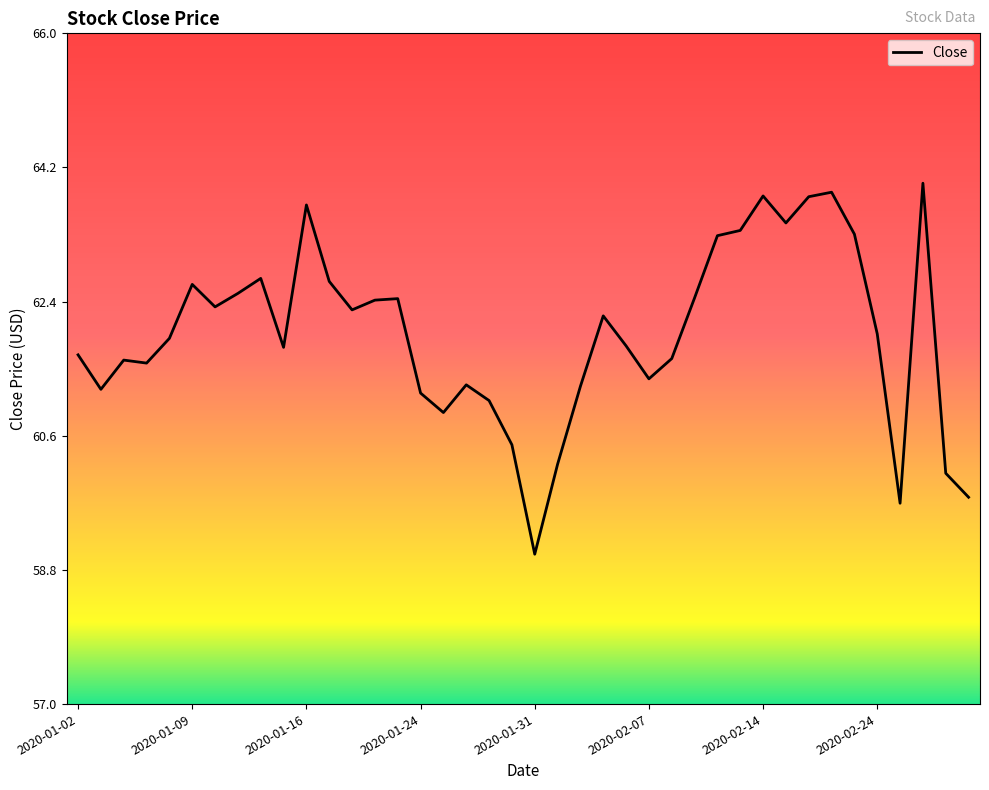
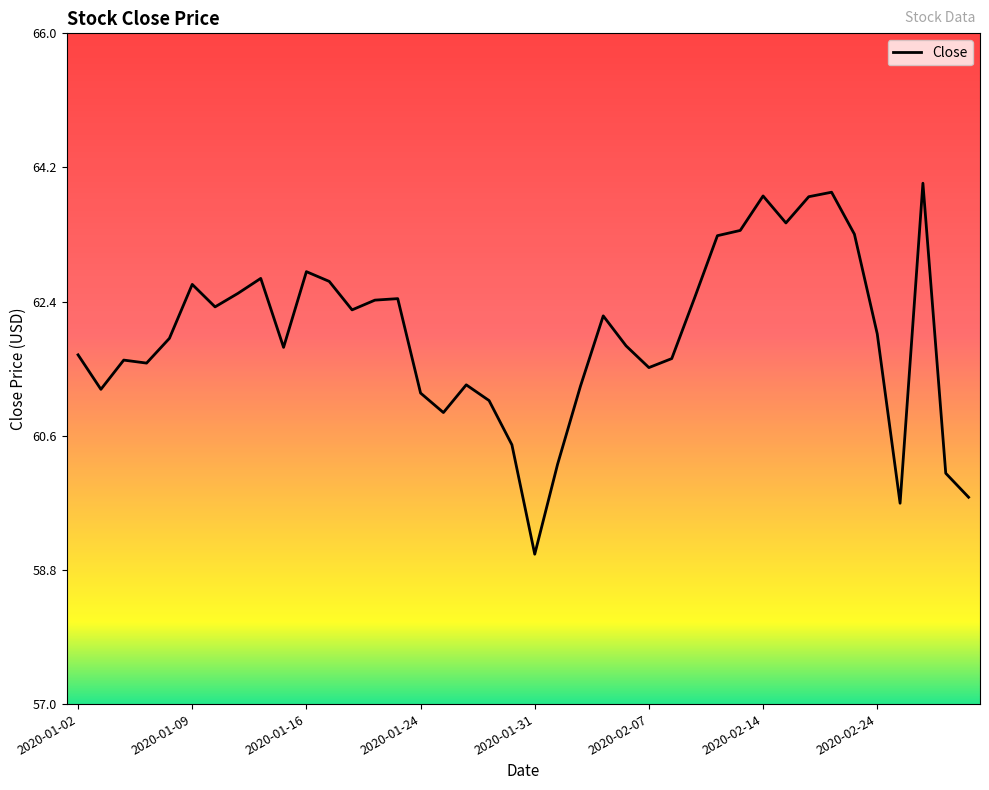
2020-01-16: 63.7 -> 62.8
2020-02-07: 61.4 -> 61.5
